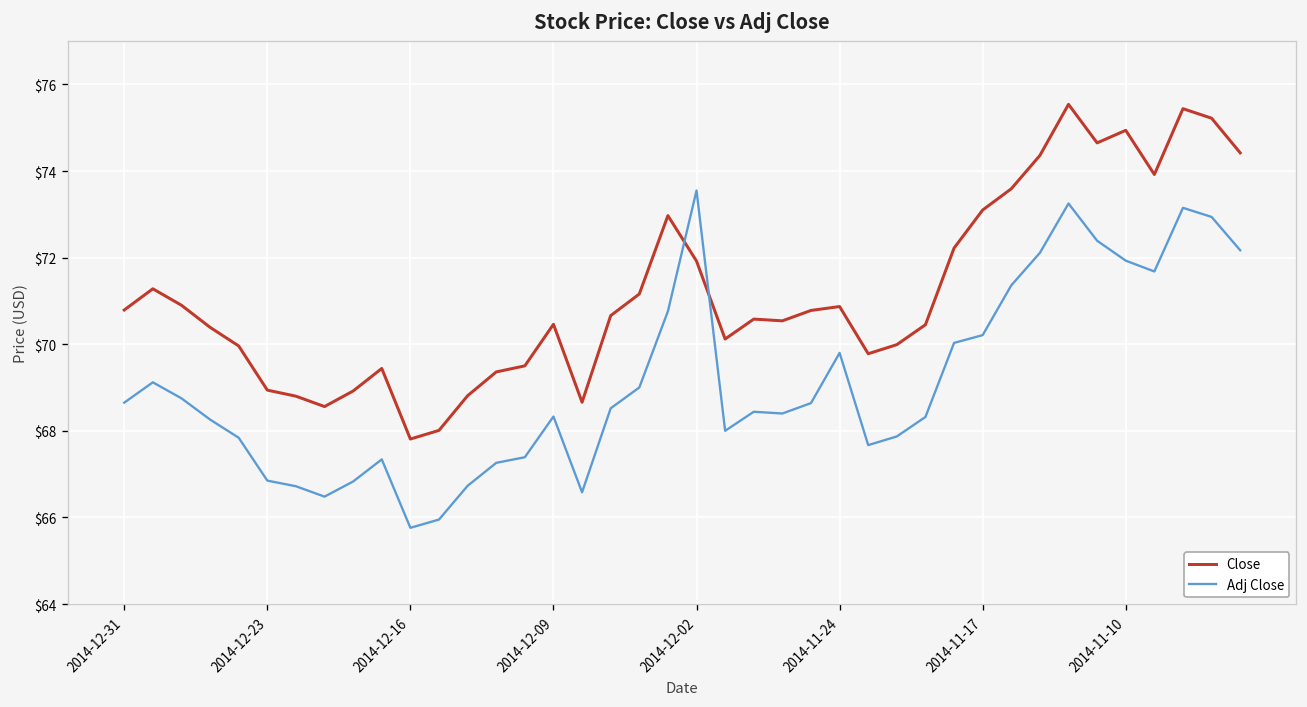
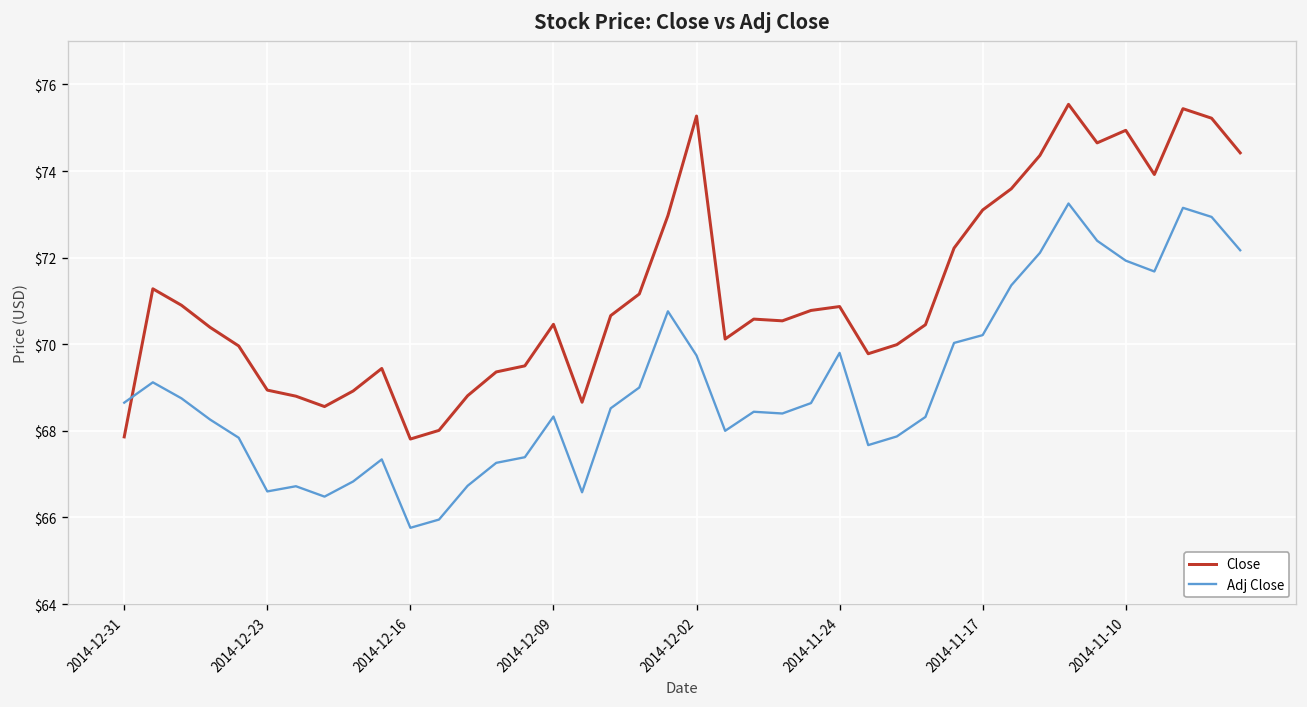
Close, 2014-12-31: $70.8 -> $67.9
Adj Close, 2014-12-23: $66.9 -> $66.6
Close, 2014-12-02: $71.9 -> $75.3
Adj Close, 2014-12-02: $73.6 -> $69.7
